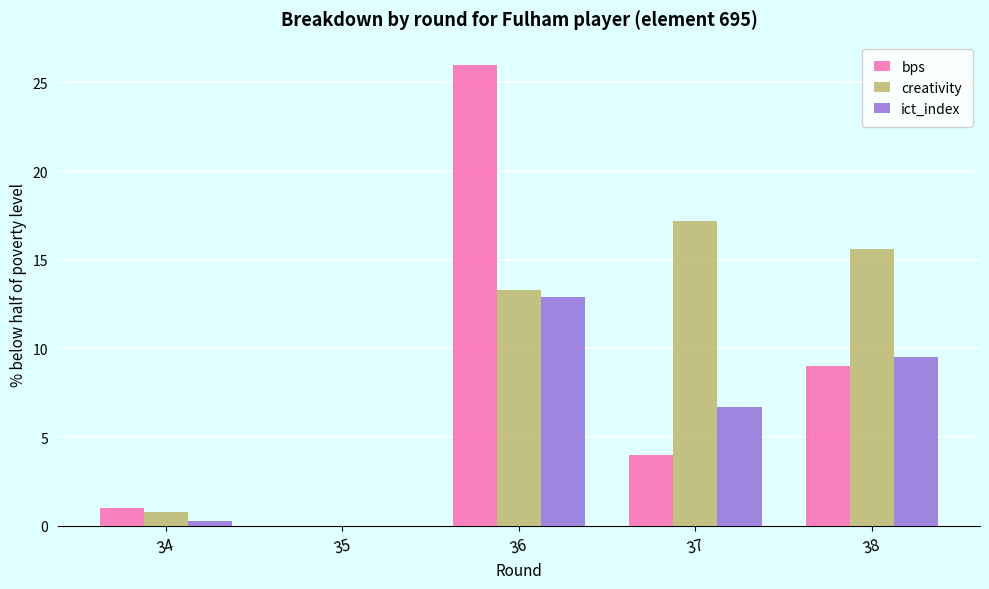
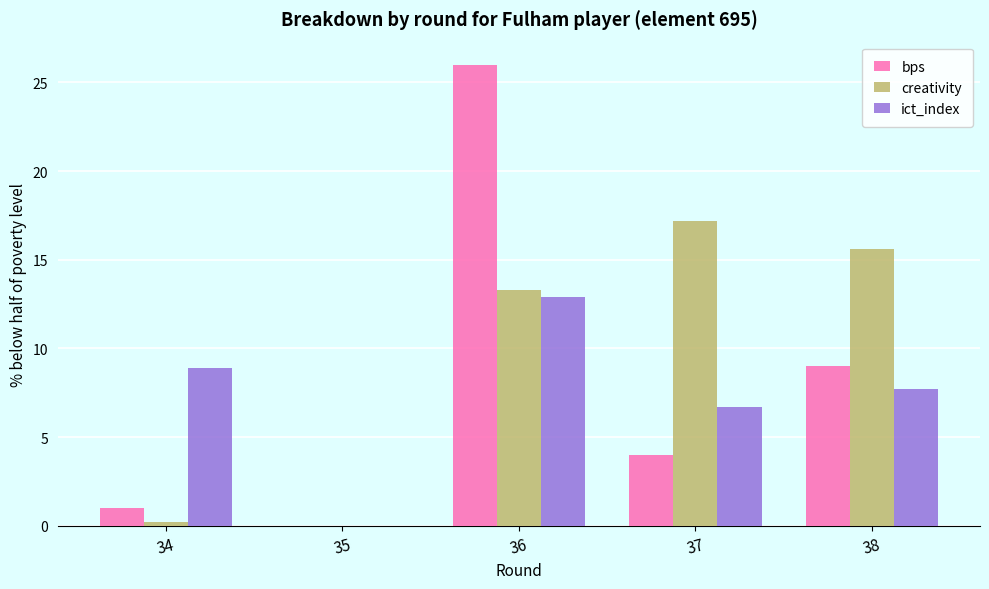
creativity, 34: 0.8 -> 0.2
ict_index, 34: 0.3 -> 8.9
ict_index, 38: 9.5 -> 7.7
